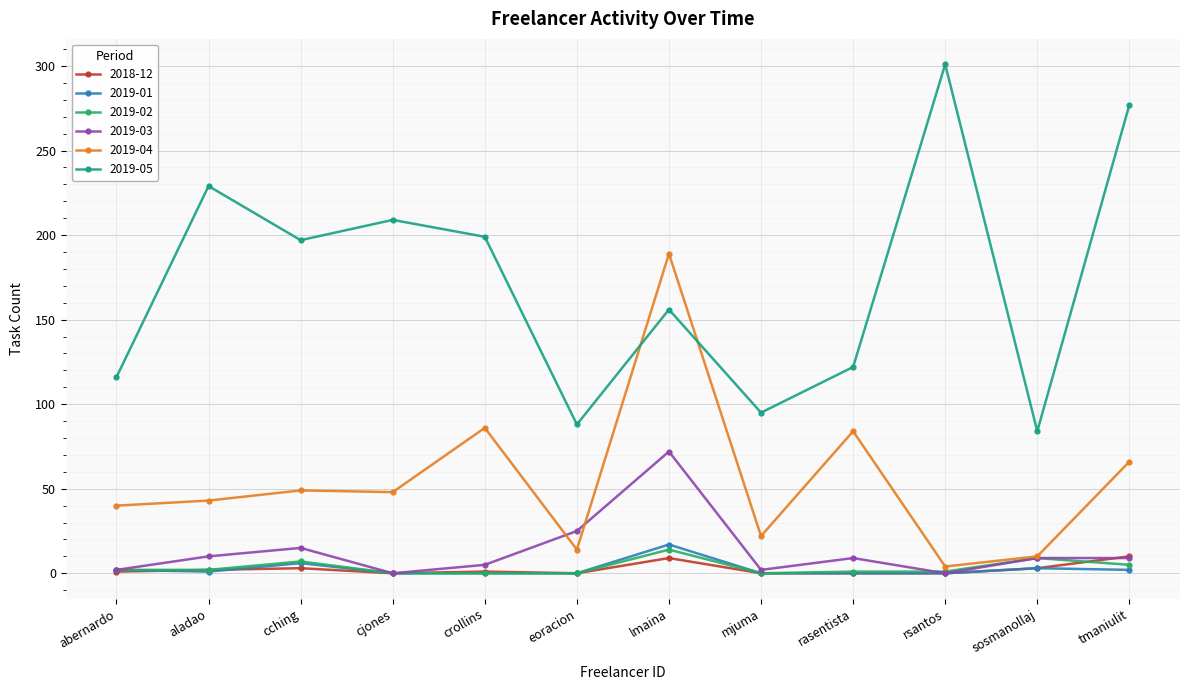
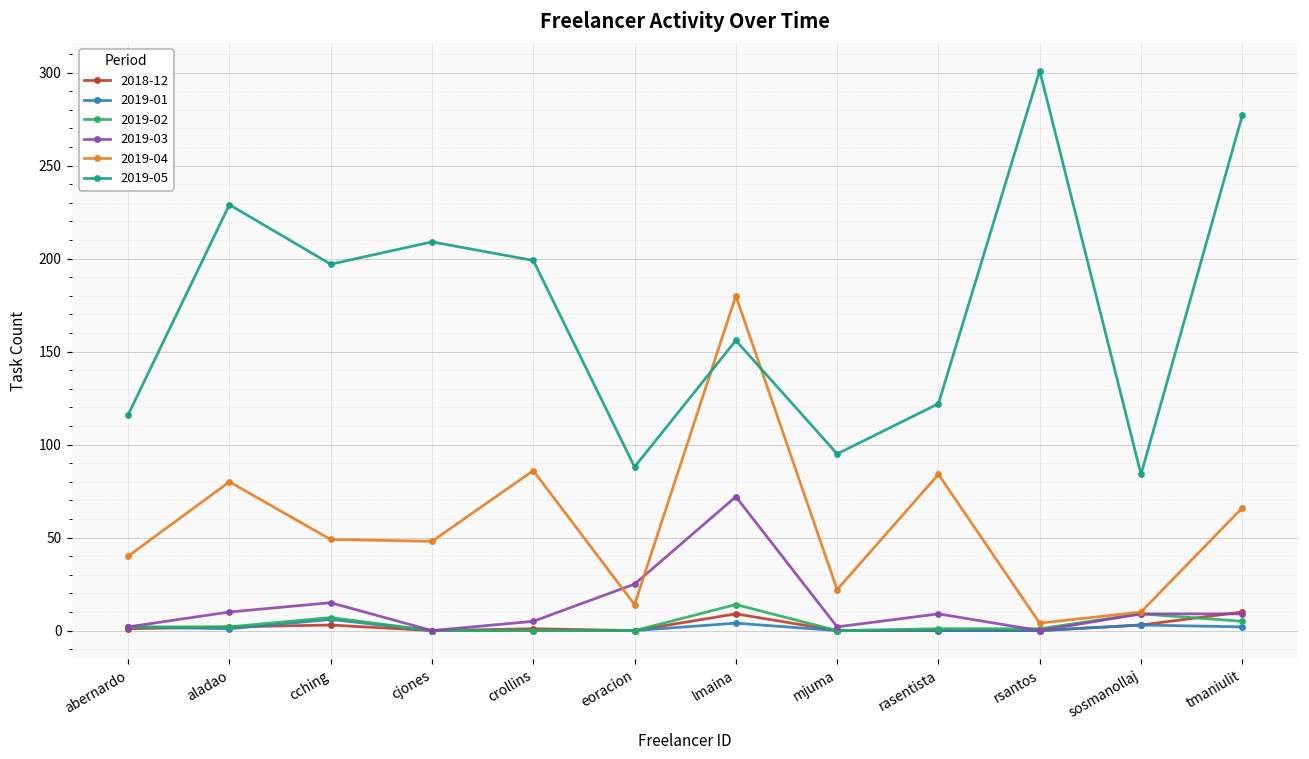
2019-04, aladao: 43 -> 80
2019-01, lmaina: 17 -> 4
2019-04, lmaina: 189 -> 180
